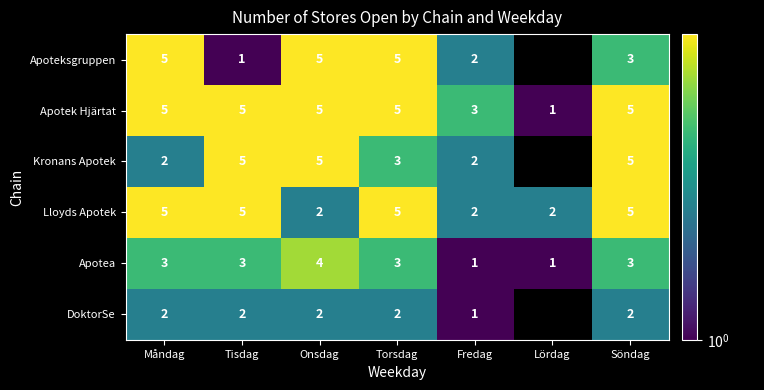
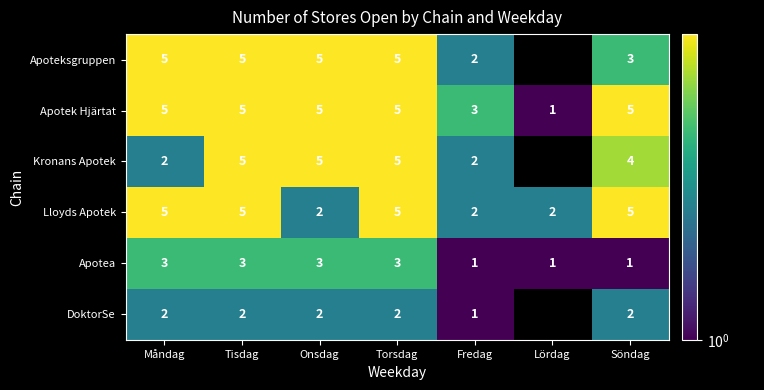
Apoteksgruppen, Tisdag: 1 -> 5
Kronans Apotek, Torsdag: 3 -> 5
Kronans Apotek, Söndag: 5 -> 4
Apotea, Onsdag: 4 -> 3
Apotea, Söndag: 3 -> 1
